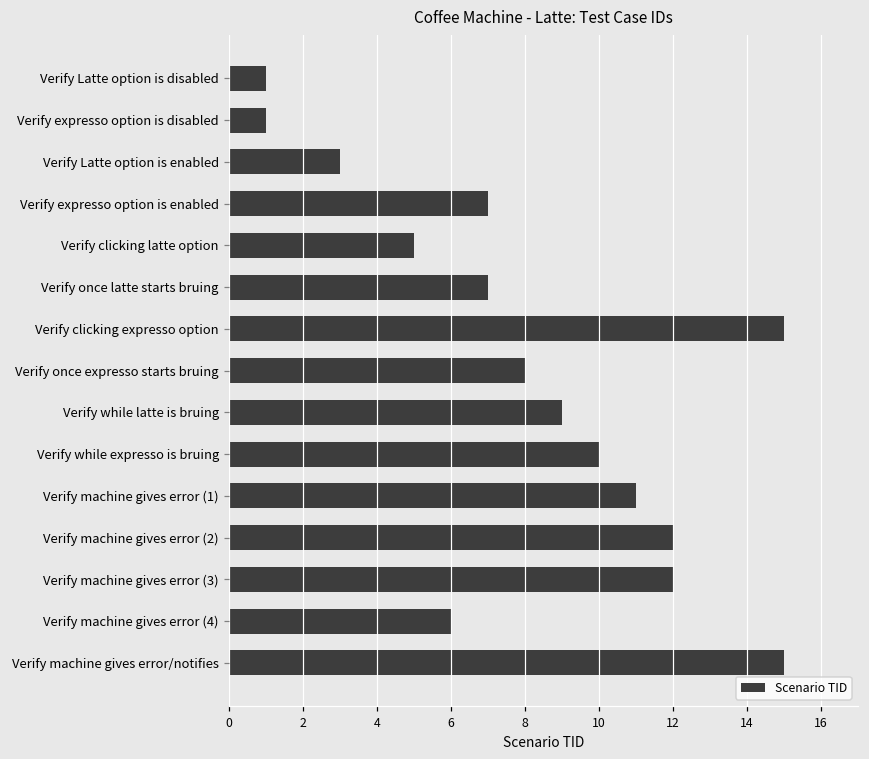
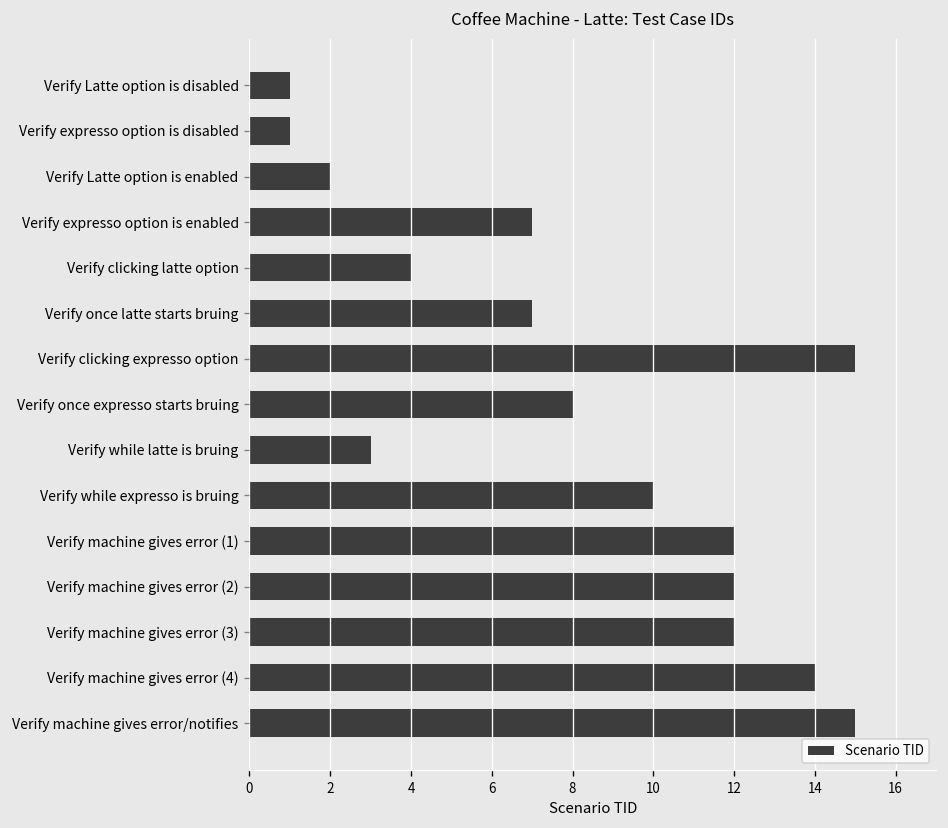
Verify Latte option is enabled: 3 -> 2
Verify clicking latte option: 5 -> 4
Verify while latte is bruing: 9 -> 3
Verify machine gives error (1): 11 -> 12
Verify machine gives error (4): 6 -> 14
